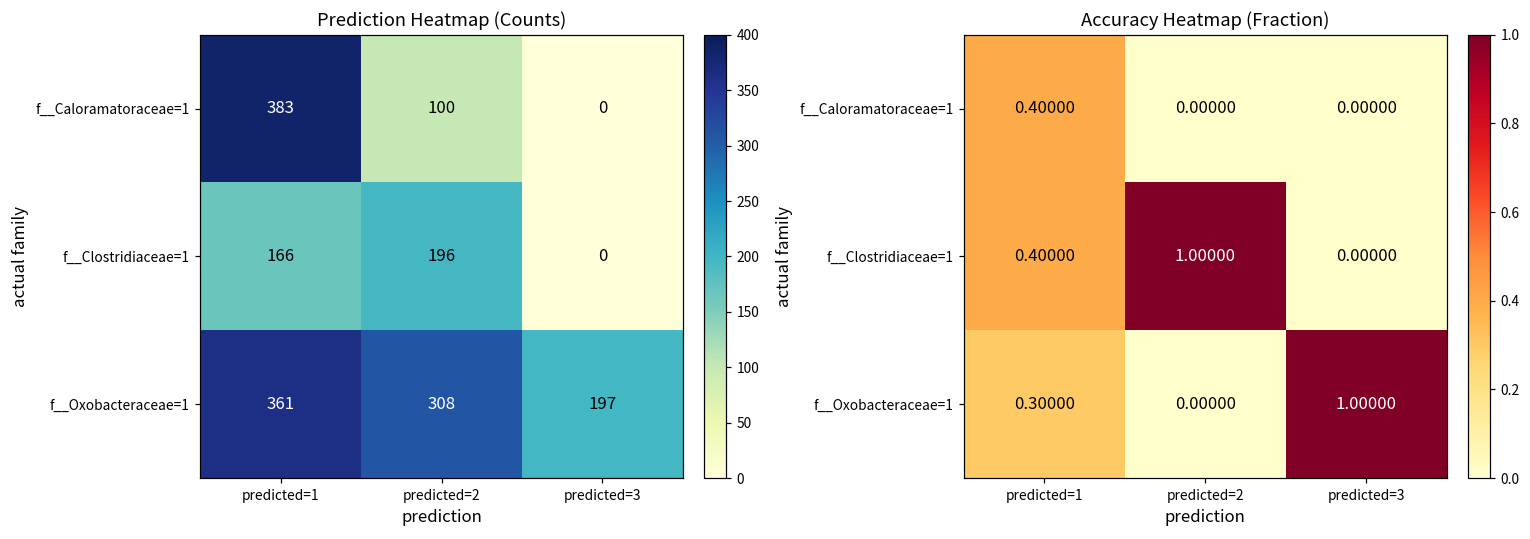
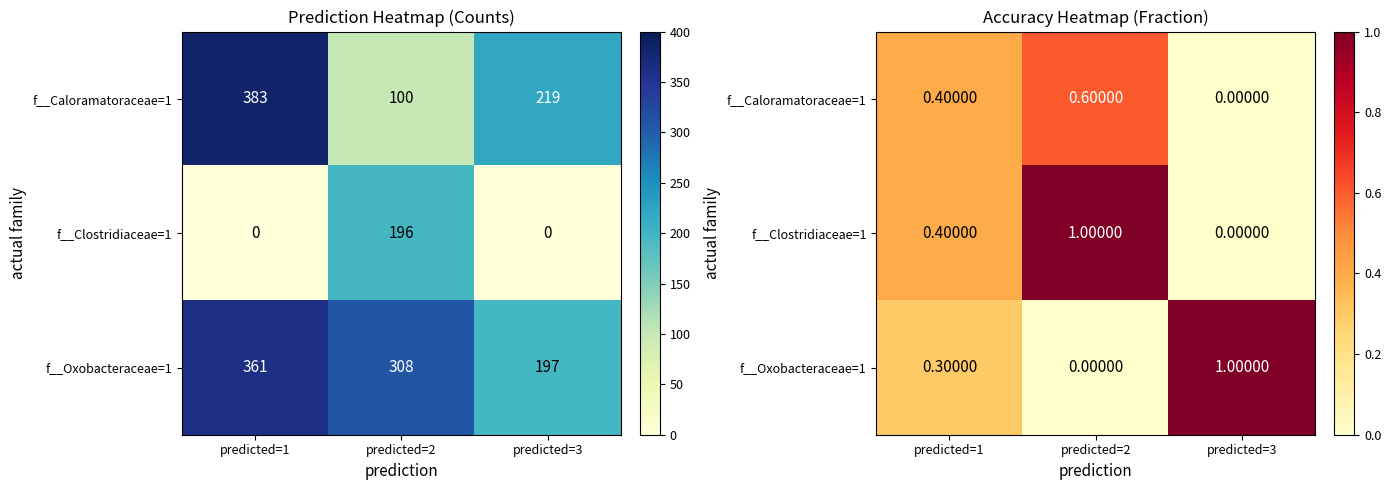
Prediction Heatmap (Counts), f__Caloramatoraceae=1, predicted=3: 0 -> 219
Prediction Heatmap (Counts), f__Clostridiaceae=1, predicted=1: 166 -> 0
Accuracy Heatmap (Fraction), f__Caloramatoraceae=1, predicted=2: 0.00000 -> 0.60000
